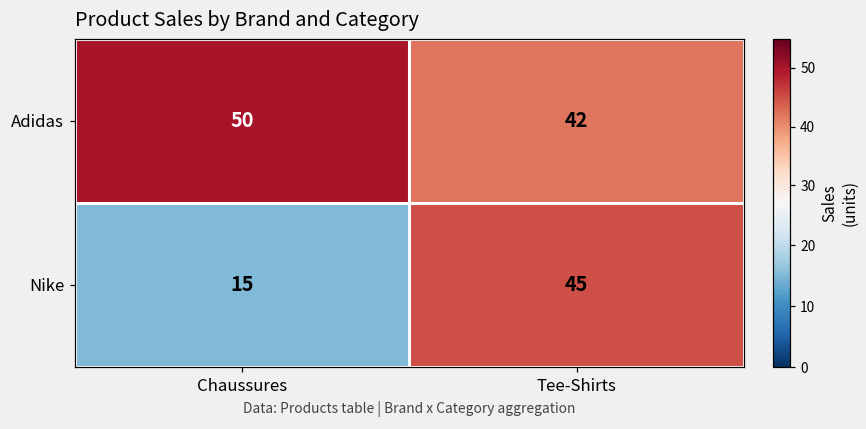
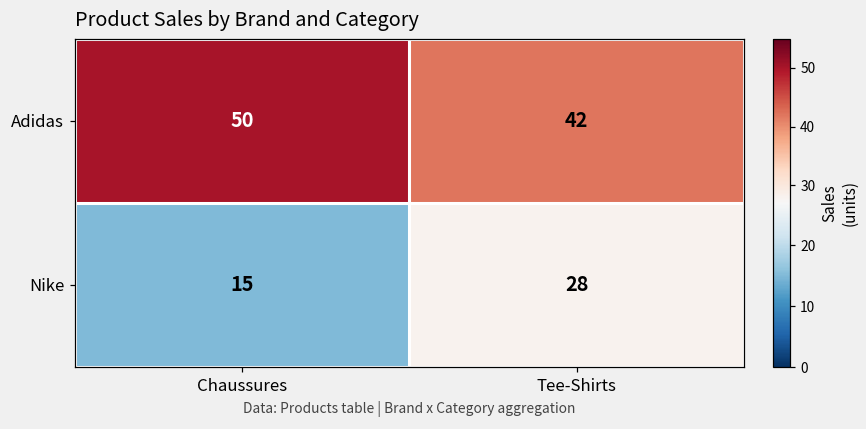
Nike, Tee-Shirts: 45 -> 28
